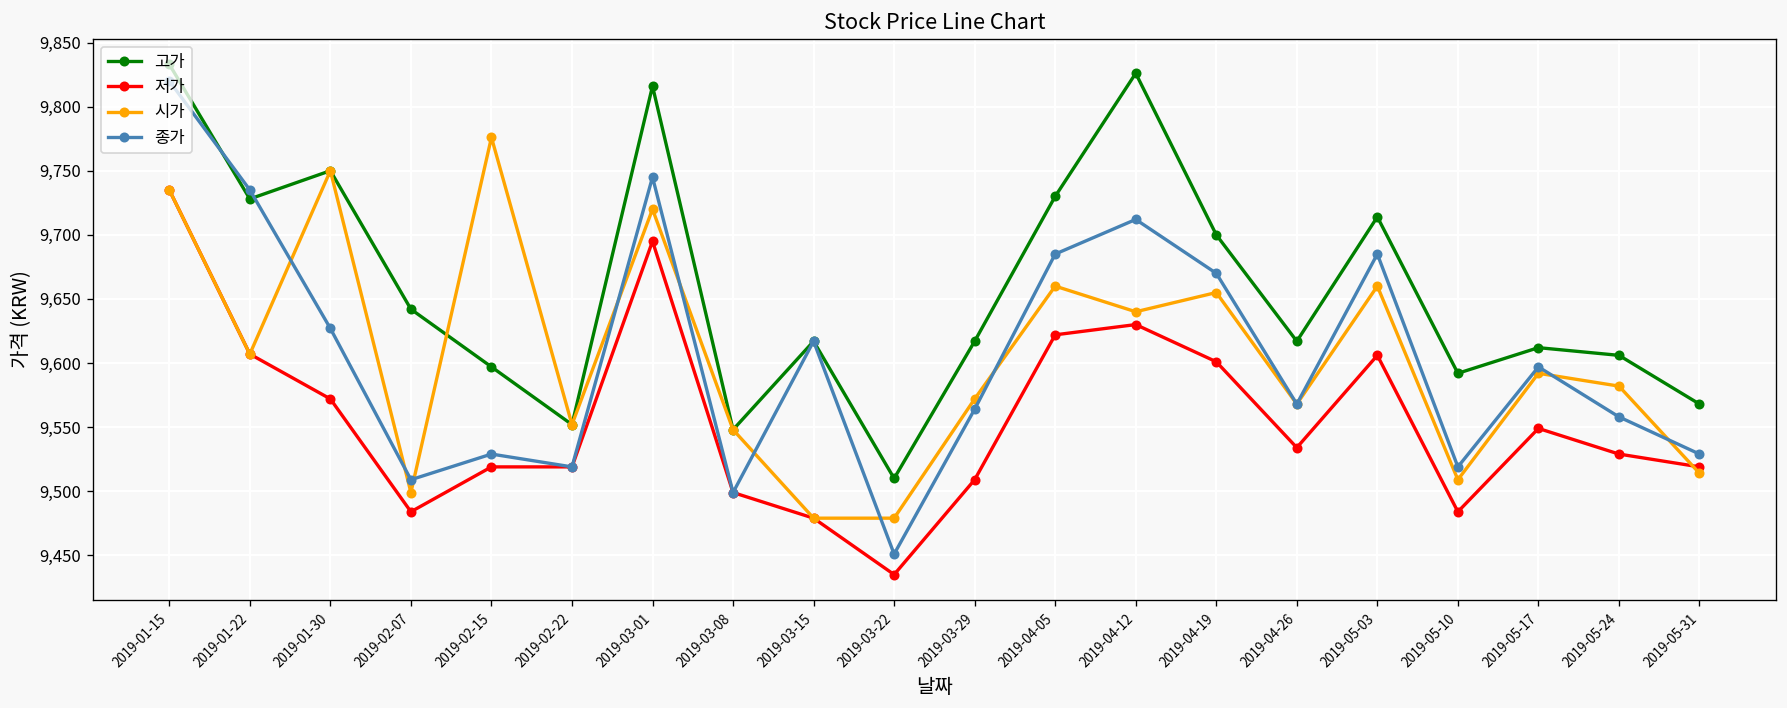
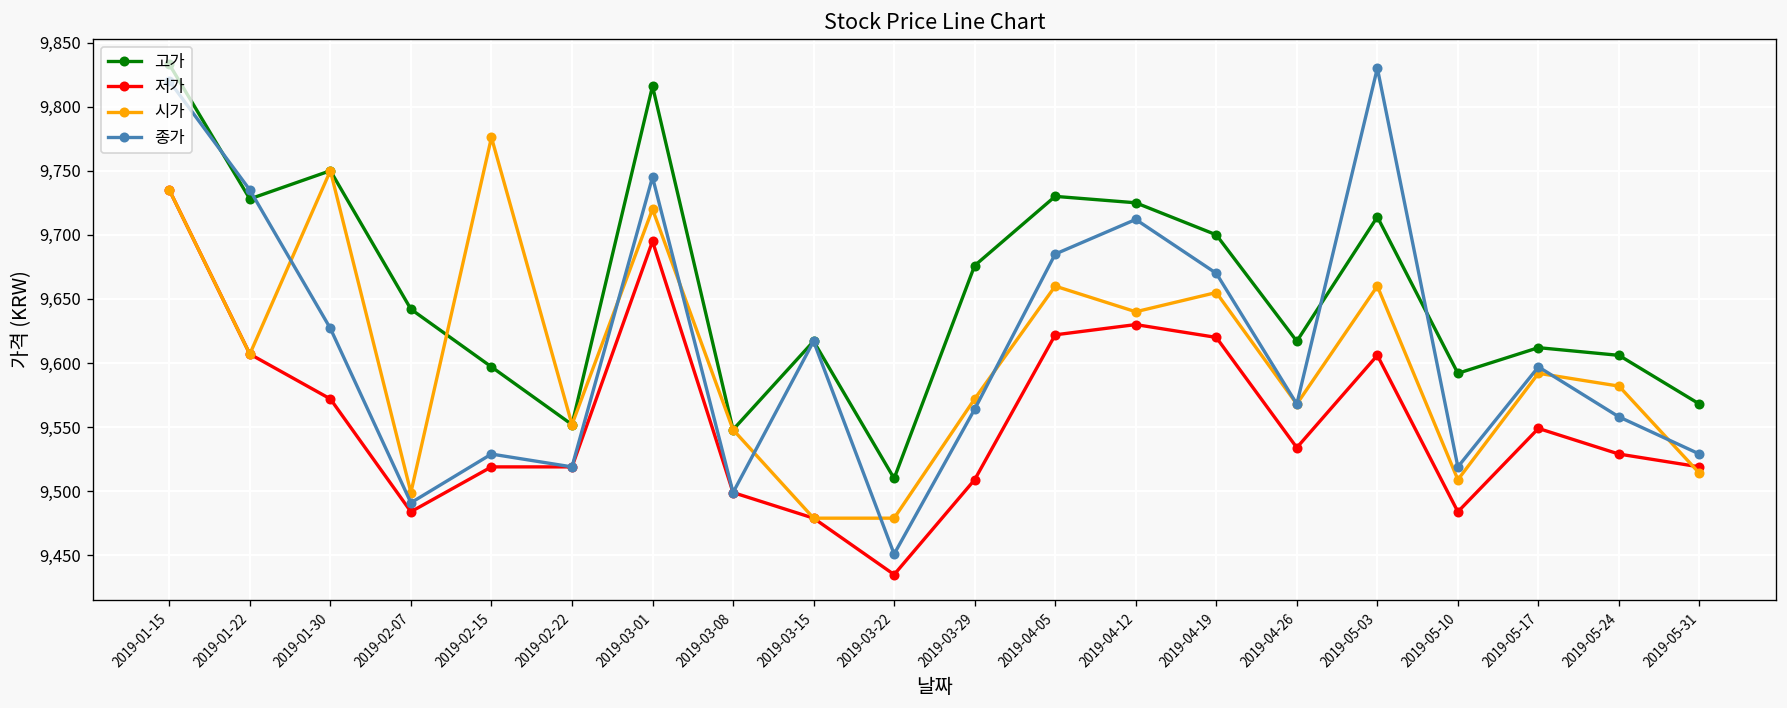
종가, 2019-02-07: 9,509 -> 9,491
고가, 2019-03-29: 9,617 -> 9,676
고가, 2019-04-12: 9,826 -> 9,725
저가, 2019-04-19: 9,601 -> 9,620
종가, 2019-05-03: 9,685 -> 9,830
